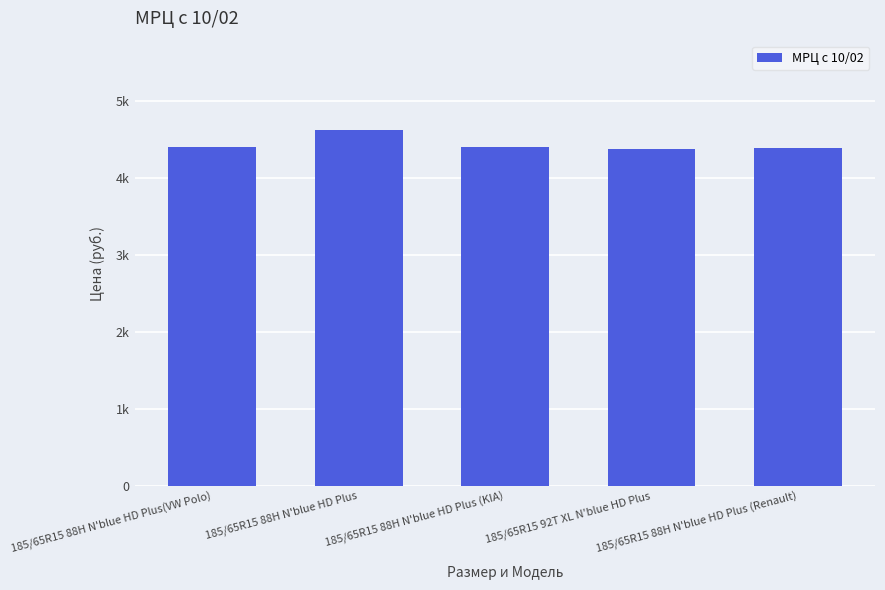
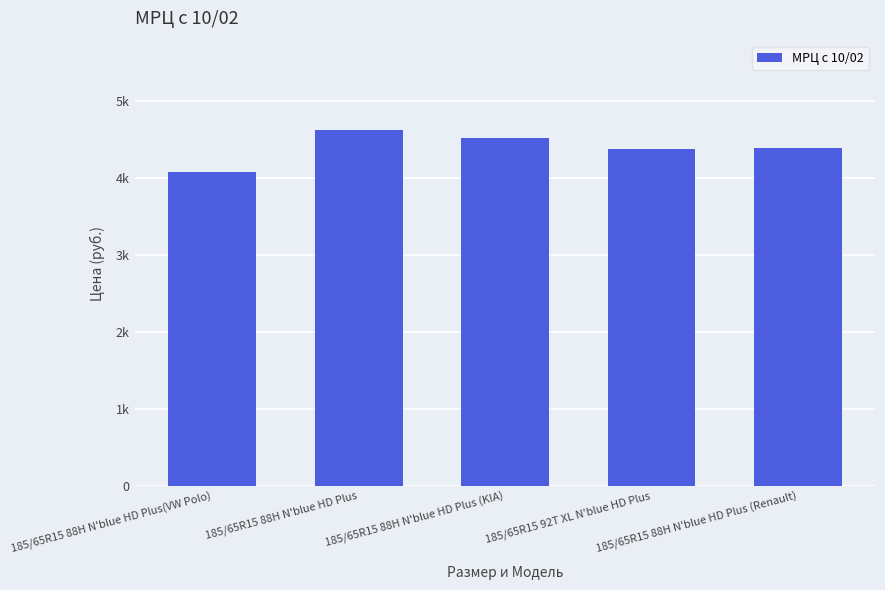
185/65R15 88H N'blue HD Plus(VW Polo): 4400 -> 4100
185/65R15 88H N'blue HD Plus (KIA): 4400 -> 4500
